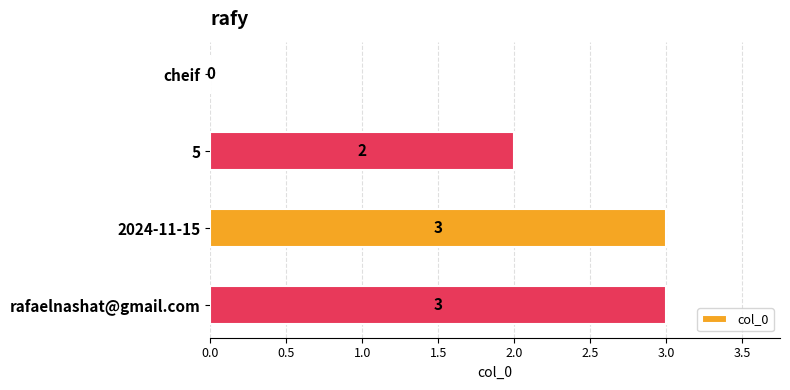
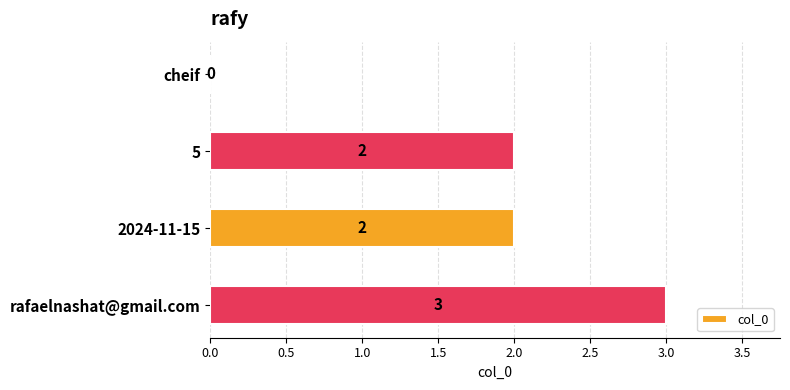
2024-11-15: 3 -> 2
